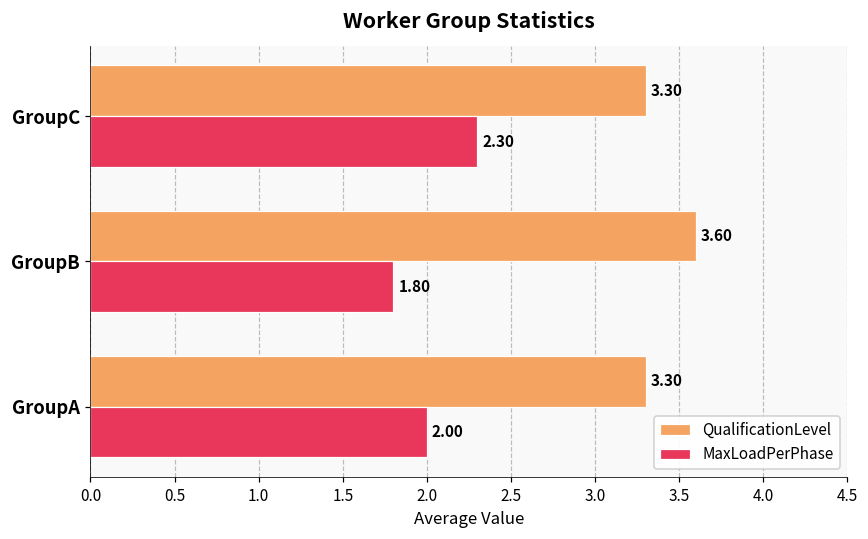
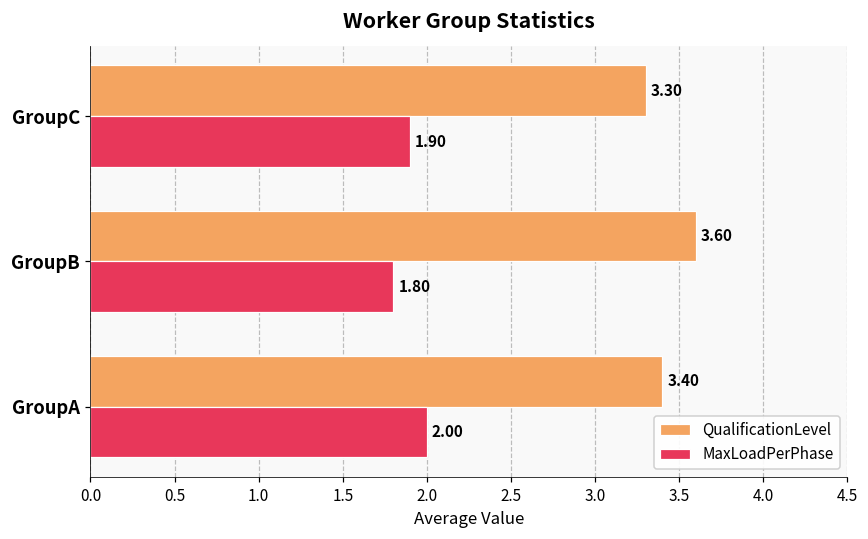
MaxLoadPerPhase, GroupC: 2.30 -> 1.90
QualificationLevel, GroupA: 3.30 -> 3.40
